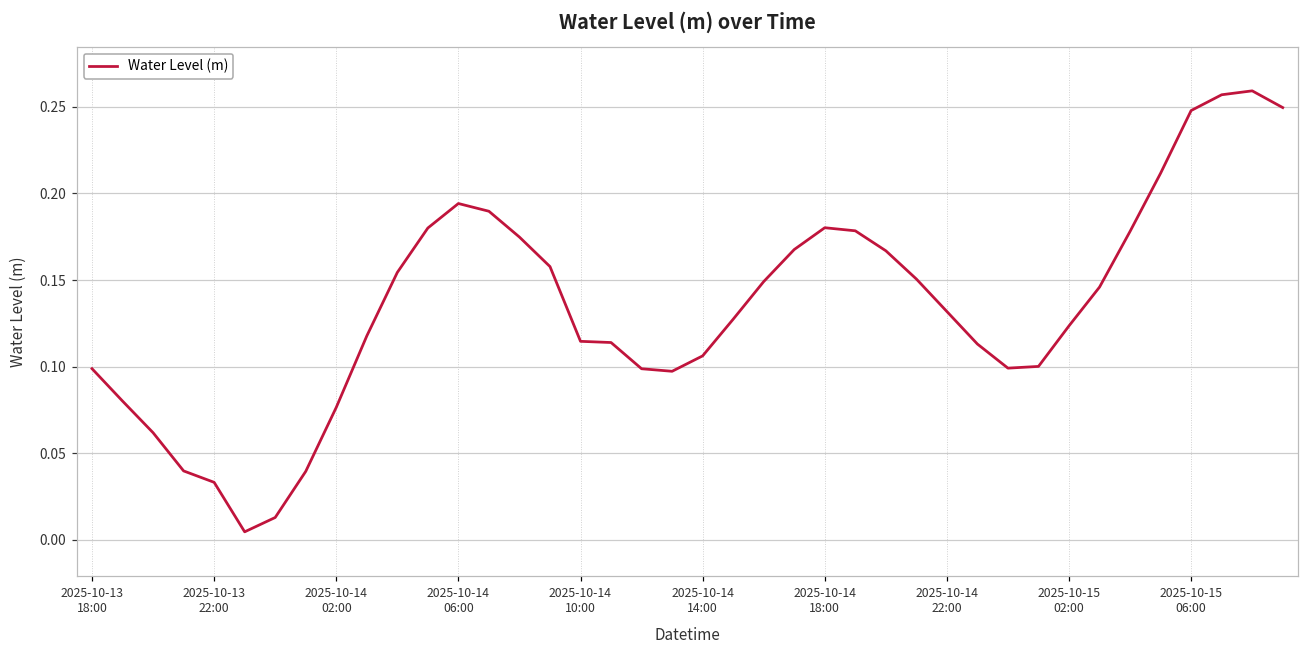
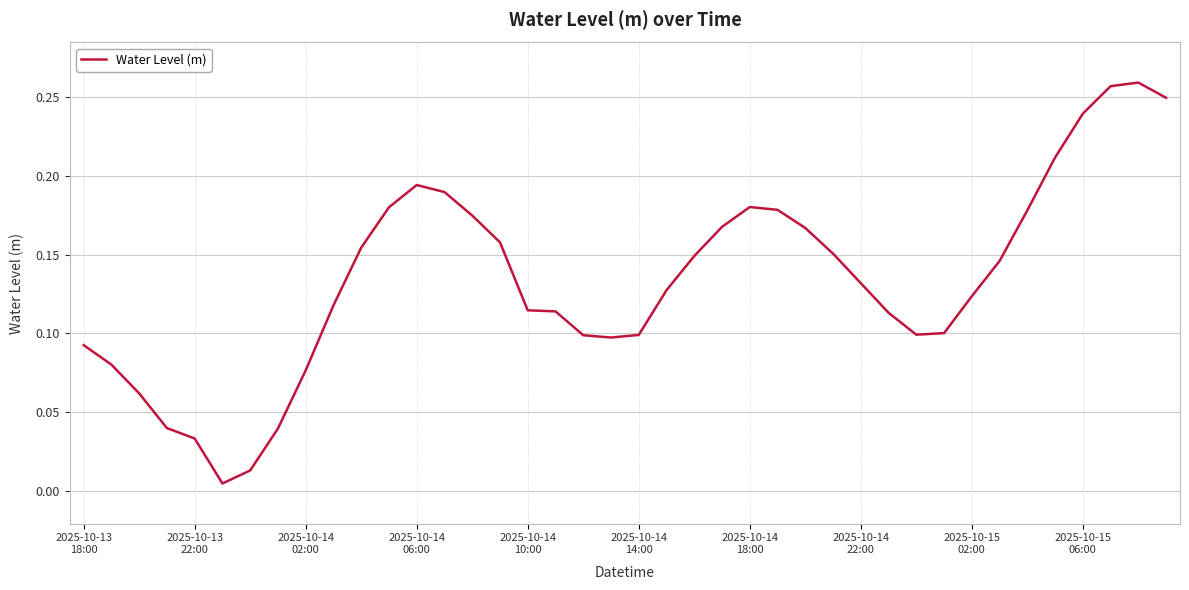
2025-10-13 18:00: 0.099 -> 0.092
2025-10-14 14:00: 0.106 -> 0.099
2025-10-15 06:00: 0.248 -> 0.240
